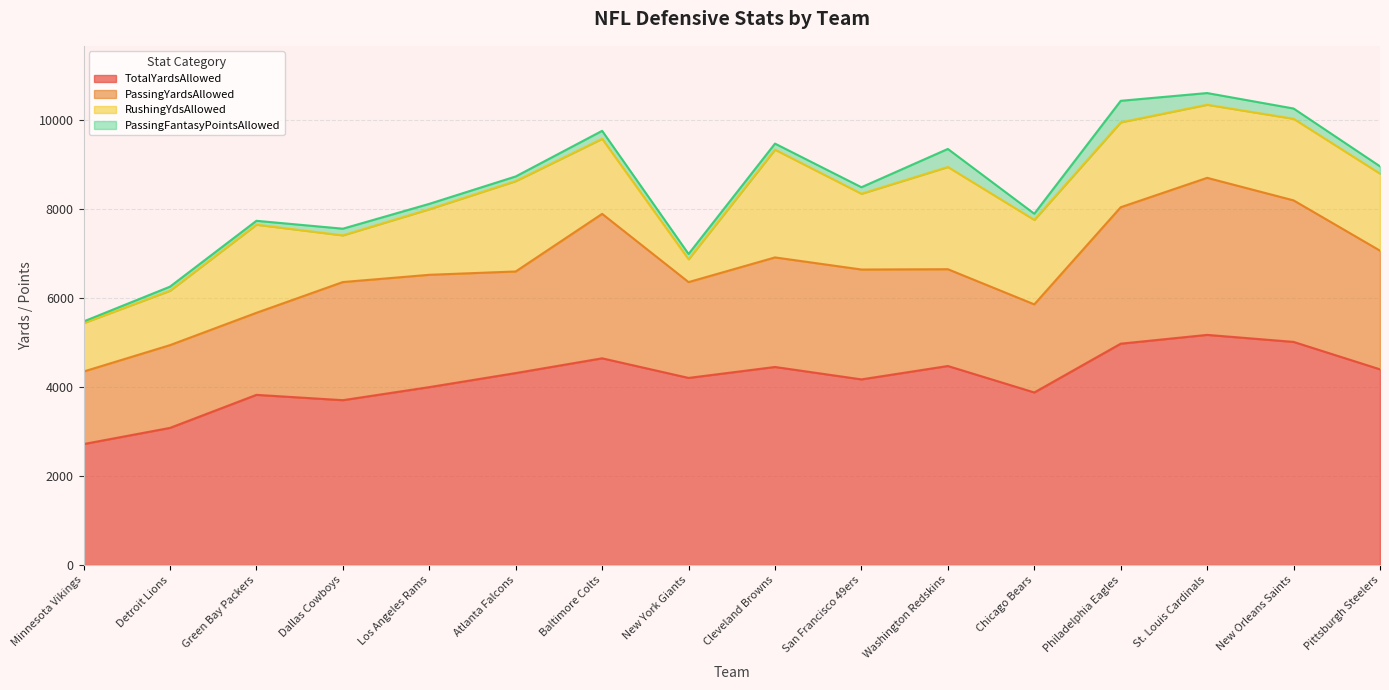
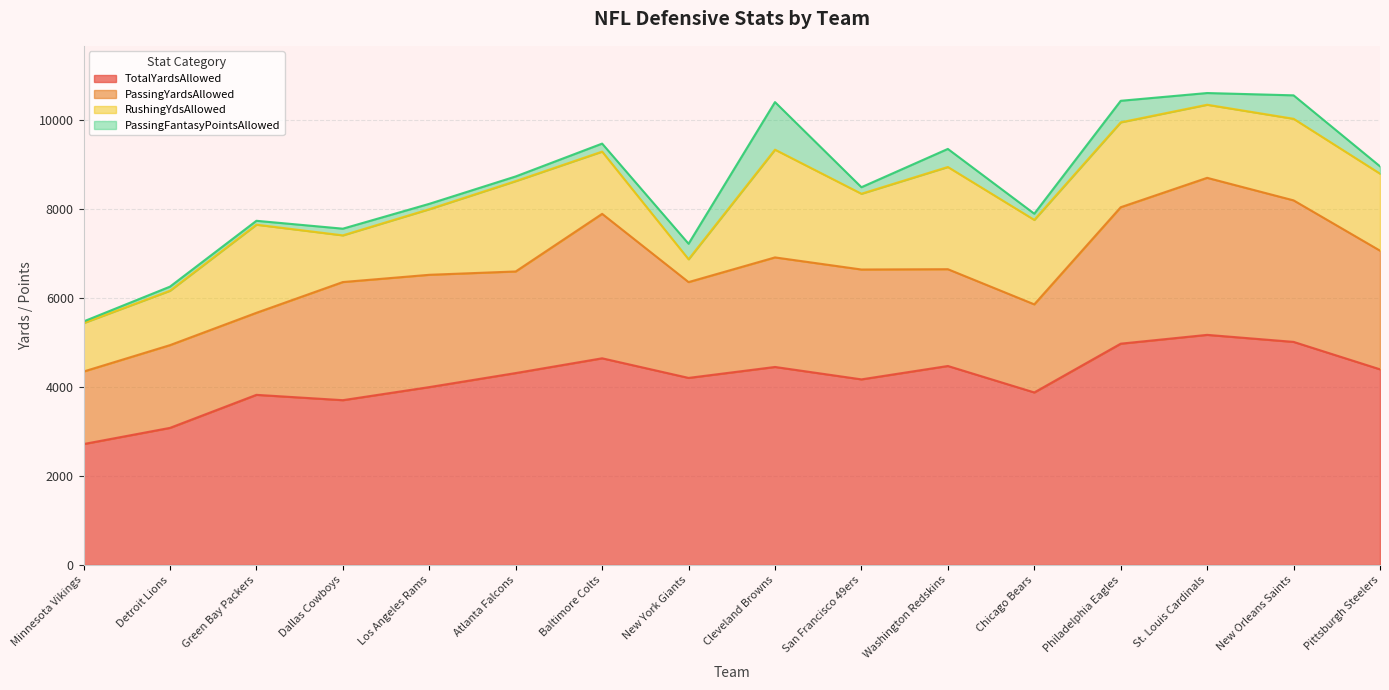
RushingYdsAllowed, Baltimore Colts: 1700 -> 1400
PassingFantasyPointsAllowed, New York Giants: 100 -> 400
PassingFantasyPointsAllowed, Cleveland Browns: 100 -> 1100
PassingFantasyPointsAllowed, New Orleans Saints: 200 -> 500
